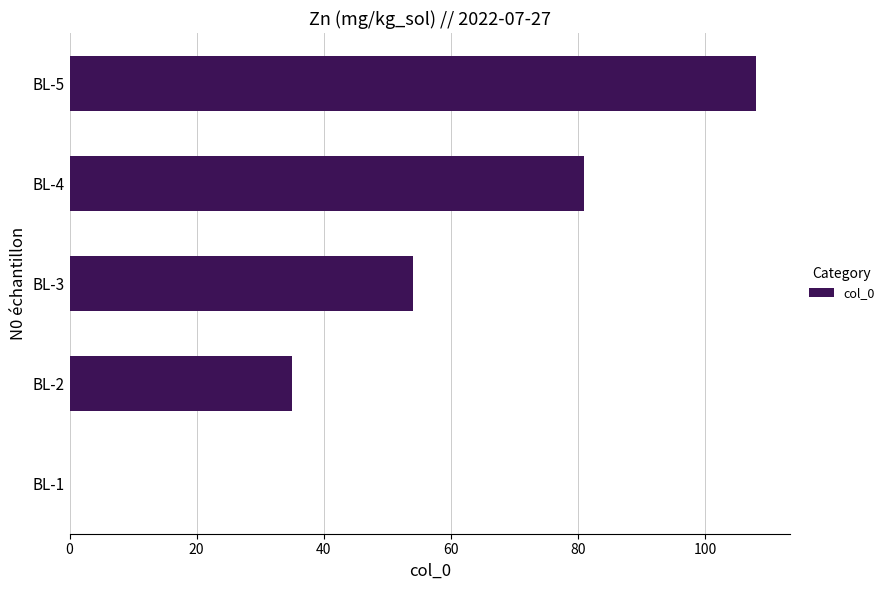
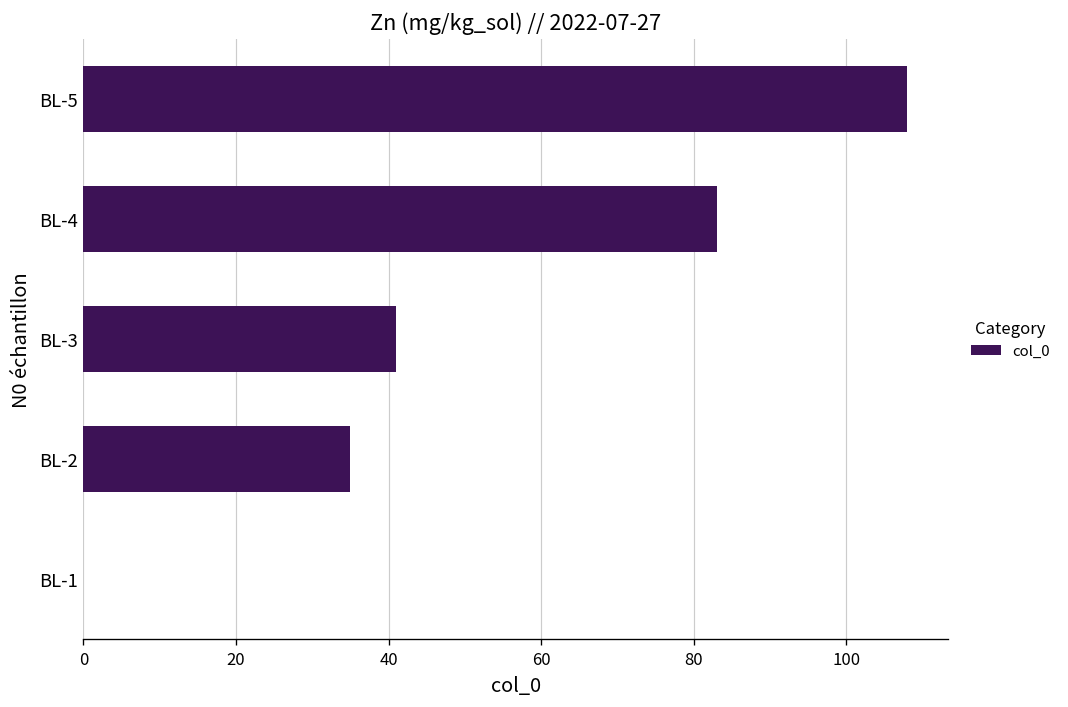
BL-4: 81 -> 83
BL-3: 54 -> 41
